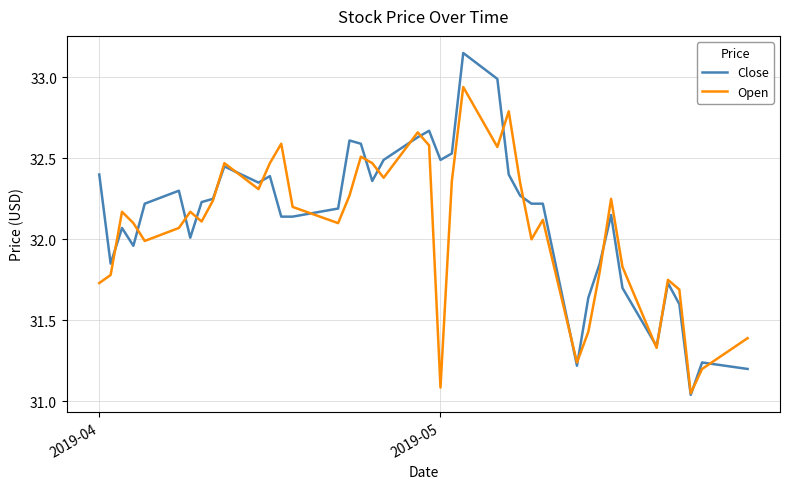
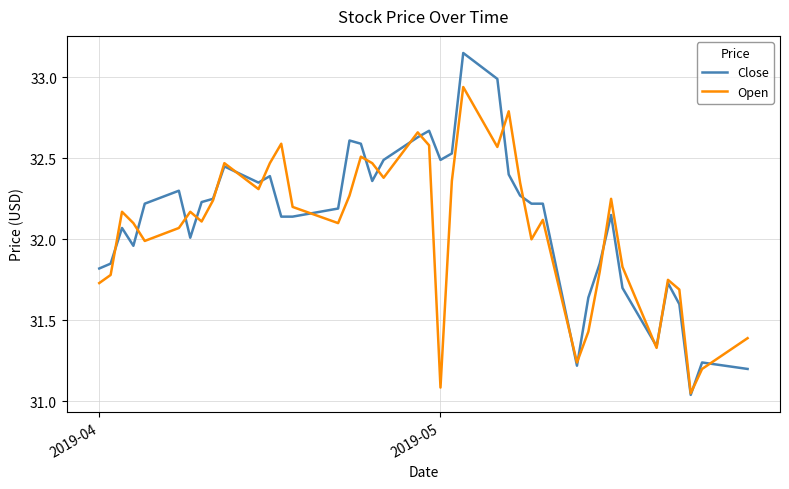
Close, 2019-04: 32.40 -> 31.82
